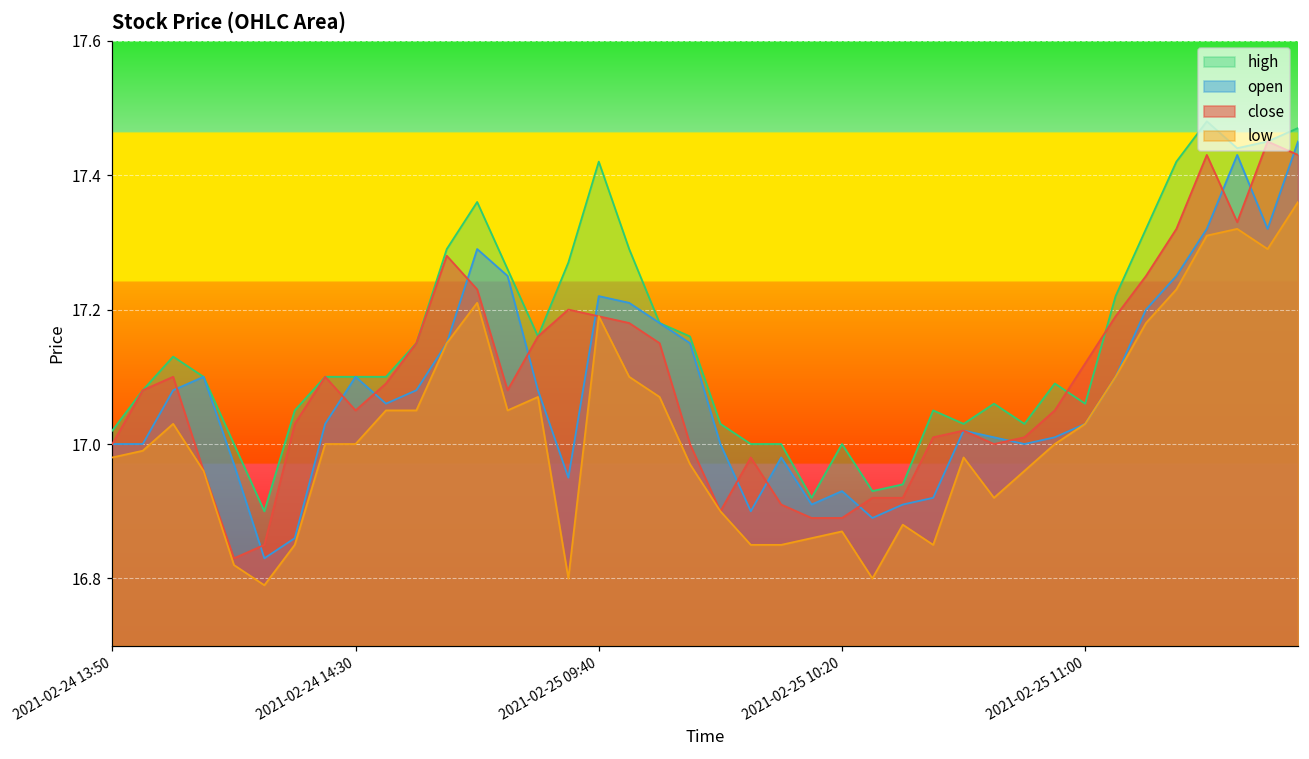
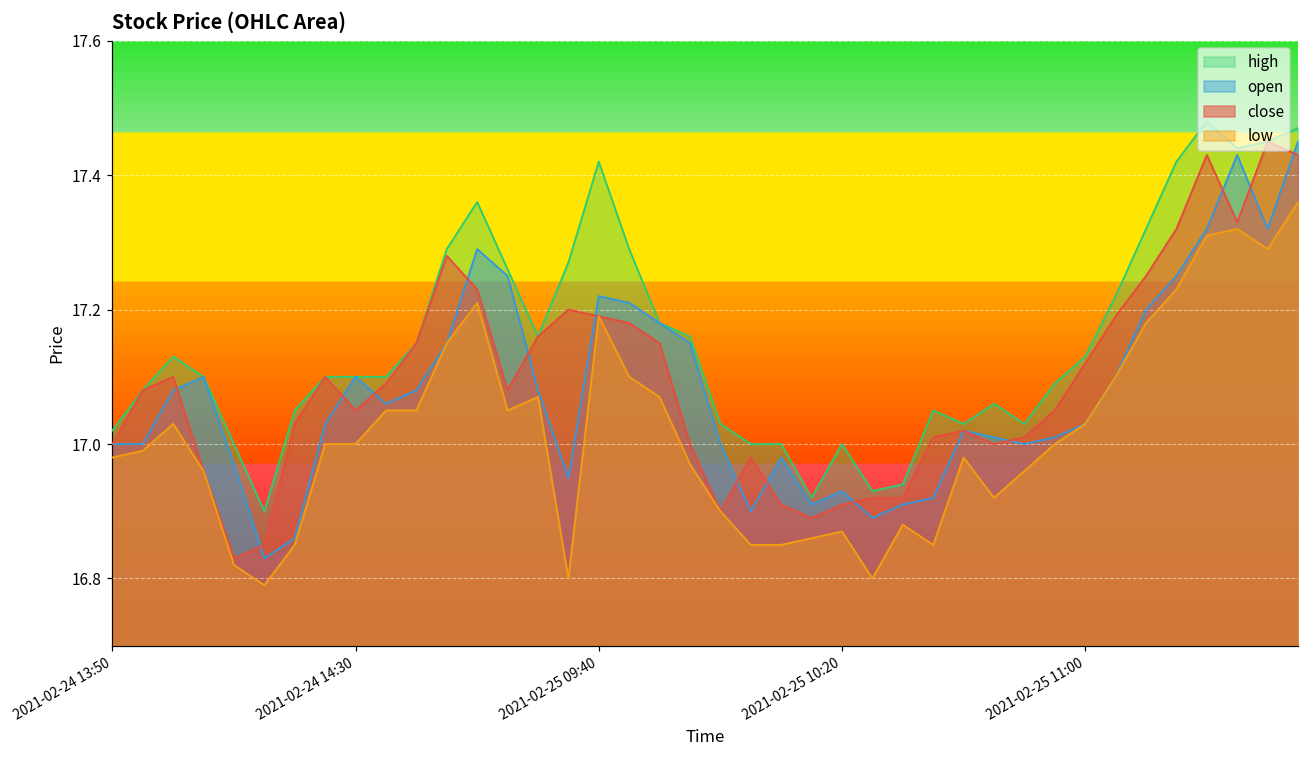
close, 2021-02-25 10:20: 16.89 -> 16.91
high, 2021-02-25 11:00: 17.06 -> 17.13
